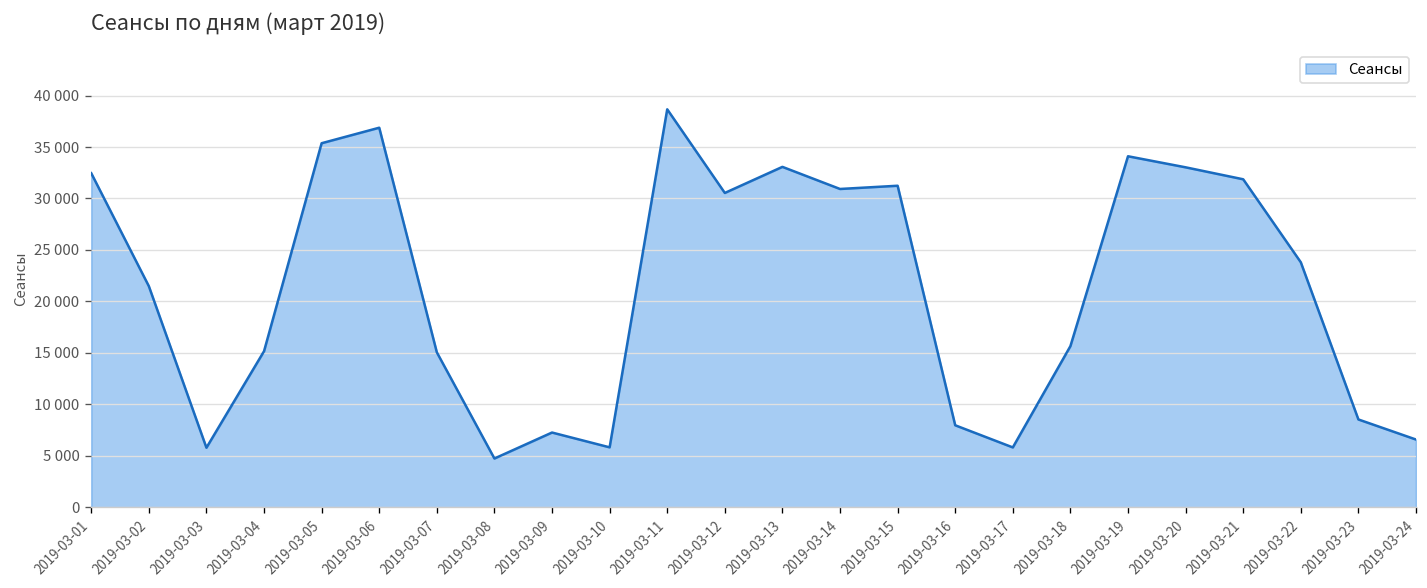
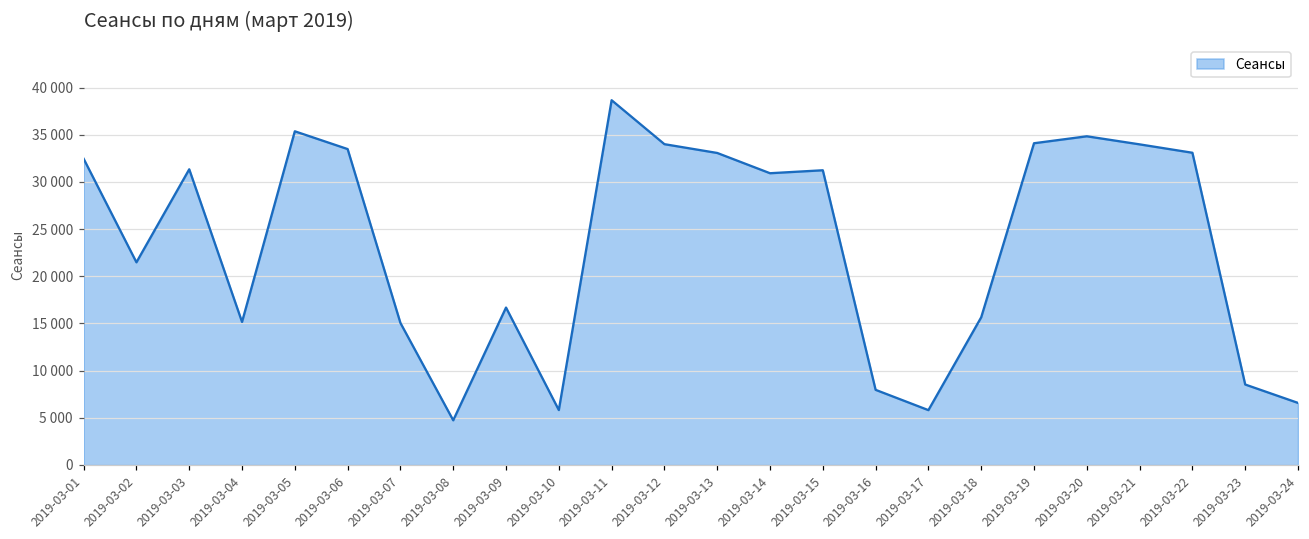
2019-03-03: 6000 -> 31000
2019-03-06: 37000 -> 33000
2019-03-09: 7000 -> 17000
2019-03-12: 31000 -> 34000
2019-03-20: 33000 -> 35000
2019-03-21: 32000 -> 34000
2019-03-22: 24000 -> 33000
